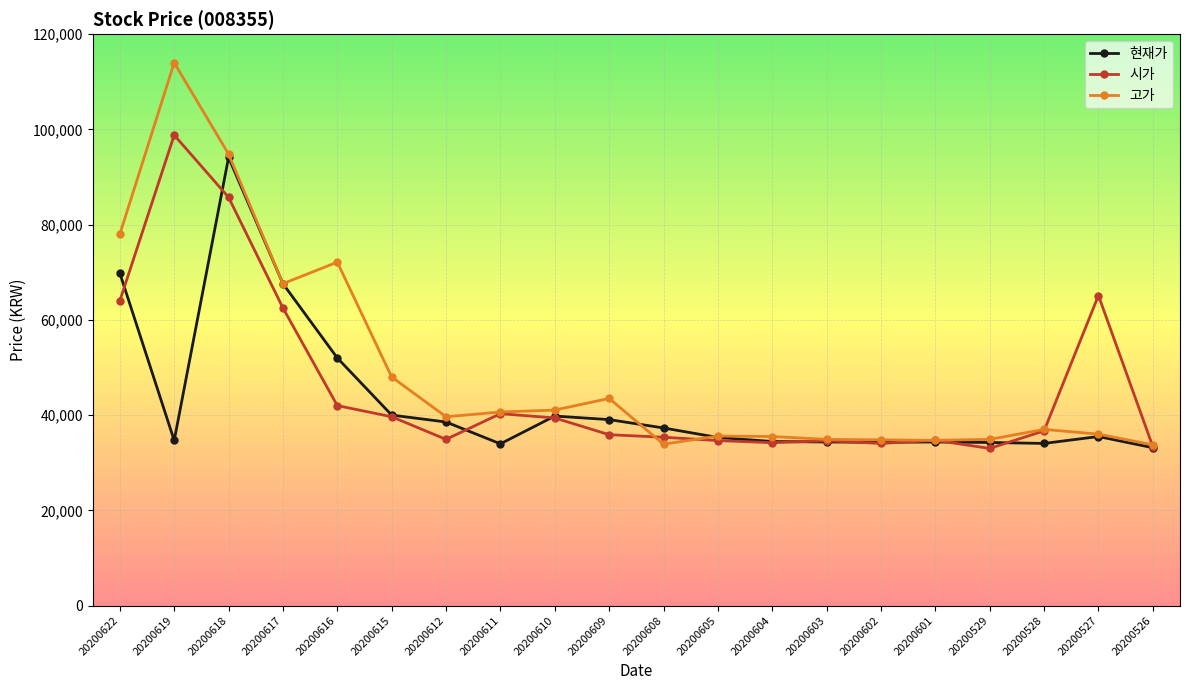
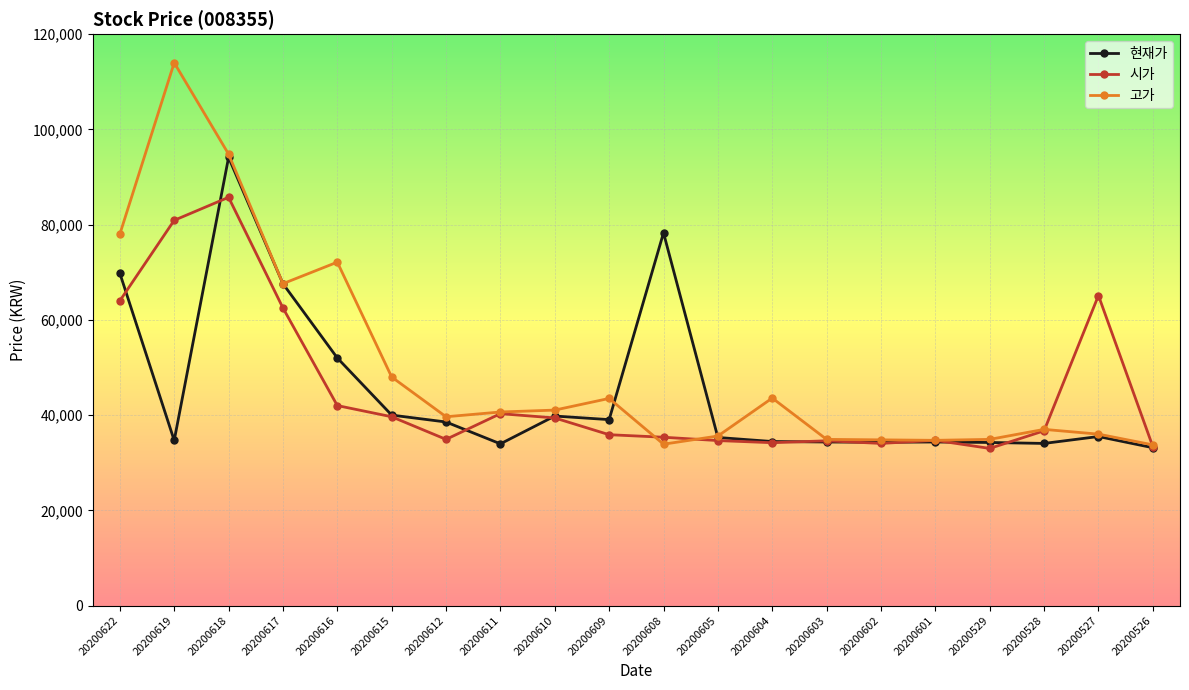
시가, 20200619: 99,000 -> 81,000
현재가, 20200608: 37,000 -> 78,000
고가, 20200604: 36,000 -> 44,000
